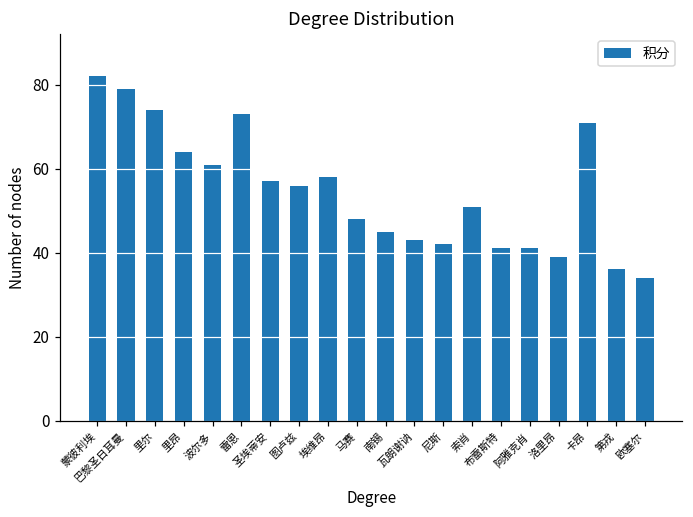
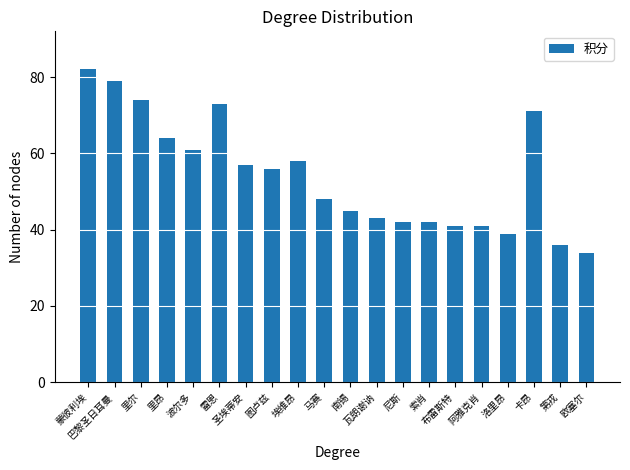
索肖: 51 -> 42
